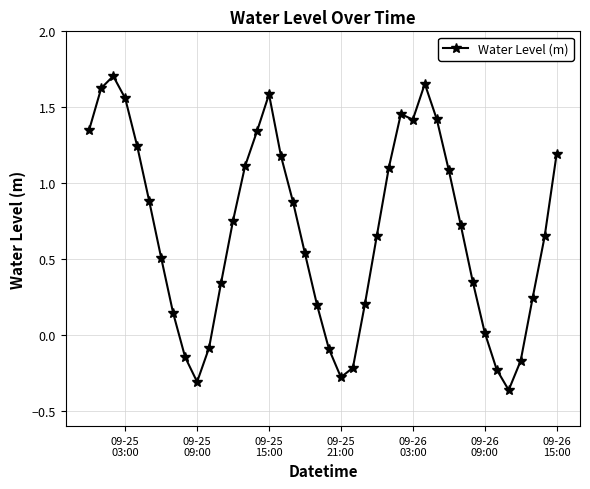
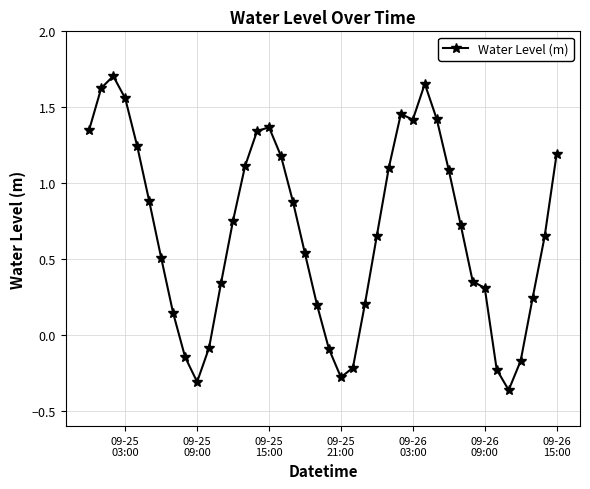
09-25 15:00: 1.59 -> 1.37
09-26 09:00: 0.02 -> 0.31
